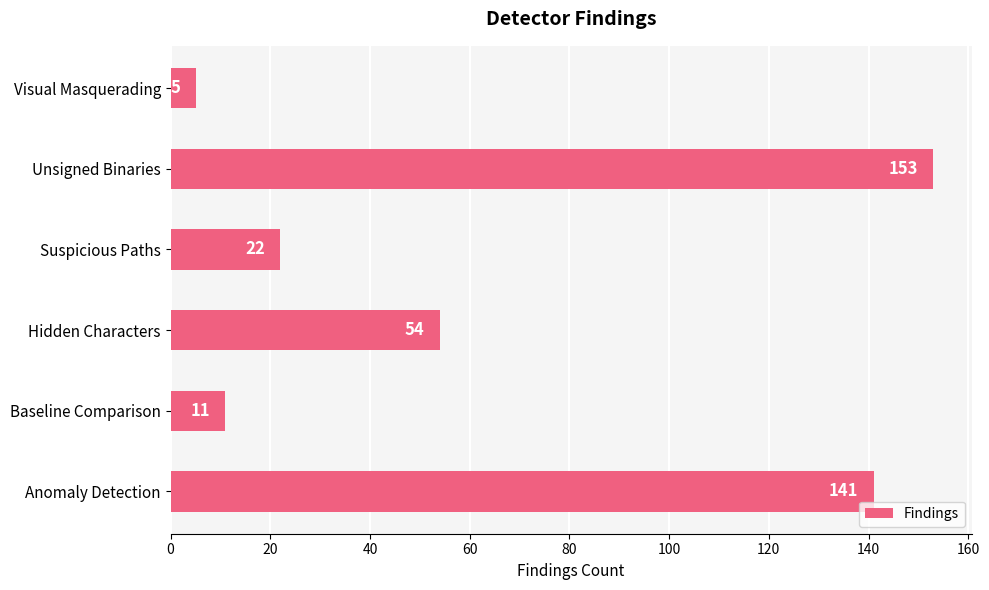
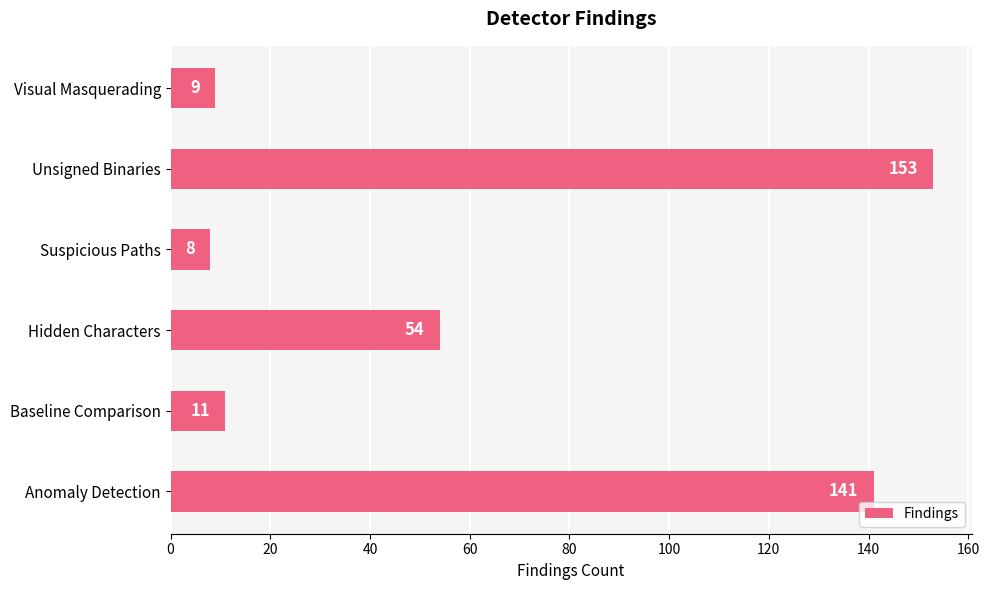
Visual Masquerading: 5 -> 9
Suspicious Paths: 22 -> 8
